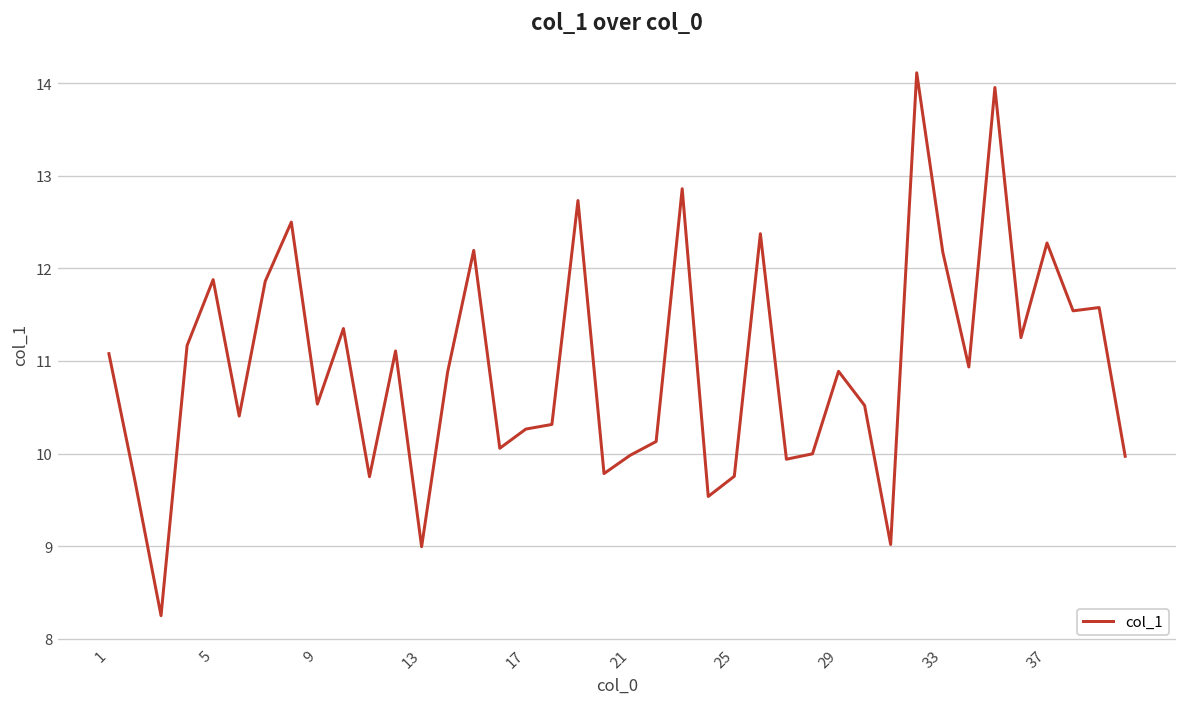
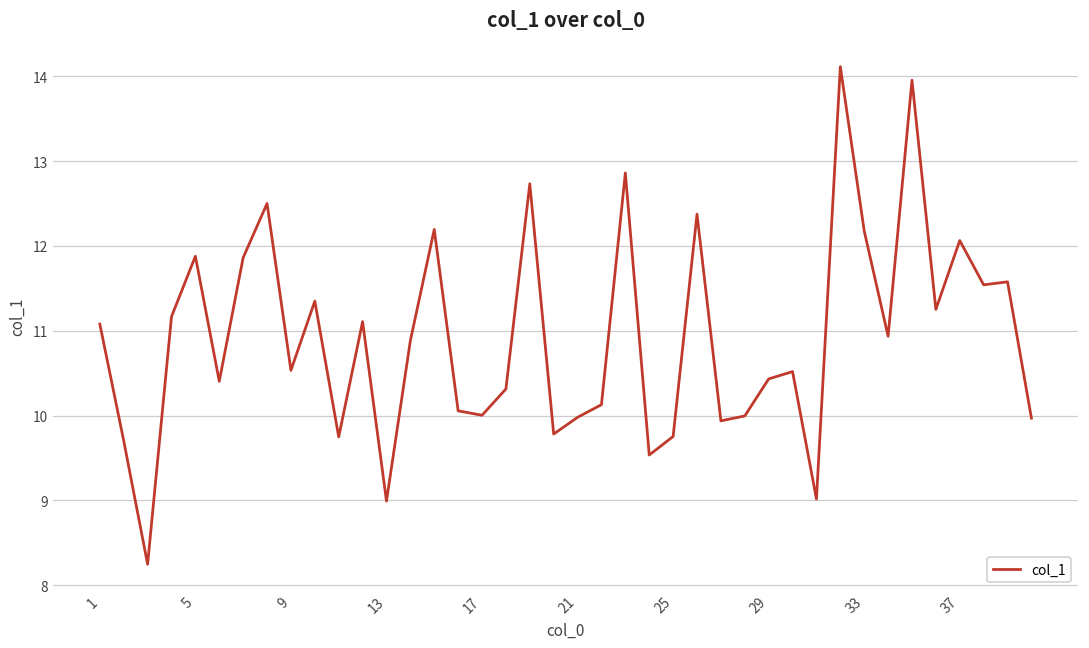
17: 10.3 -> 10.0
29: 10.9 -> 10.4
37: 12.3 -> 12.1
